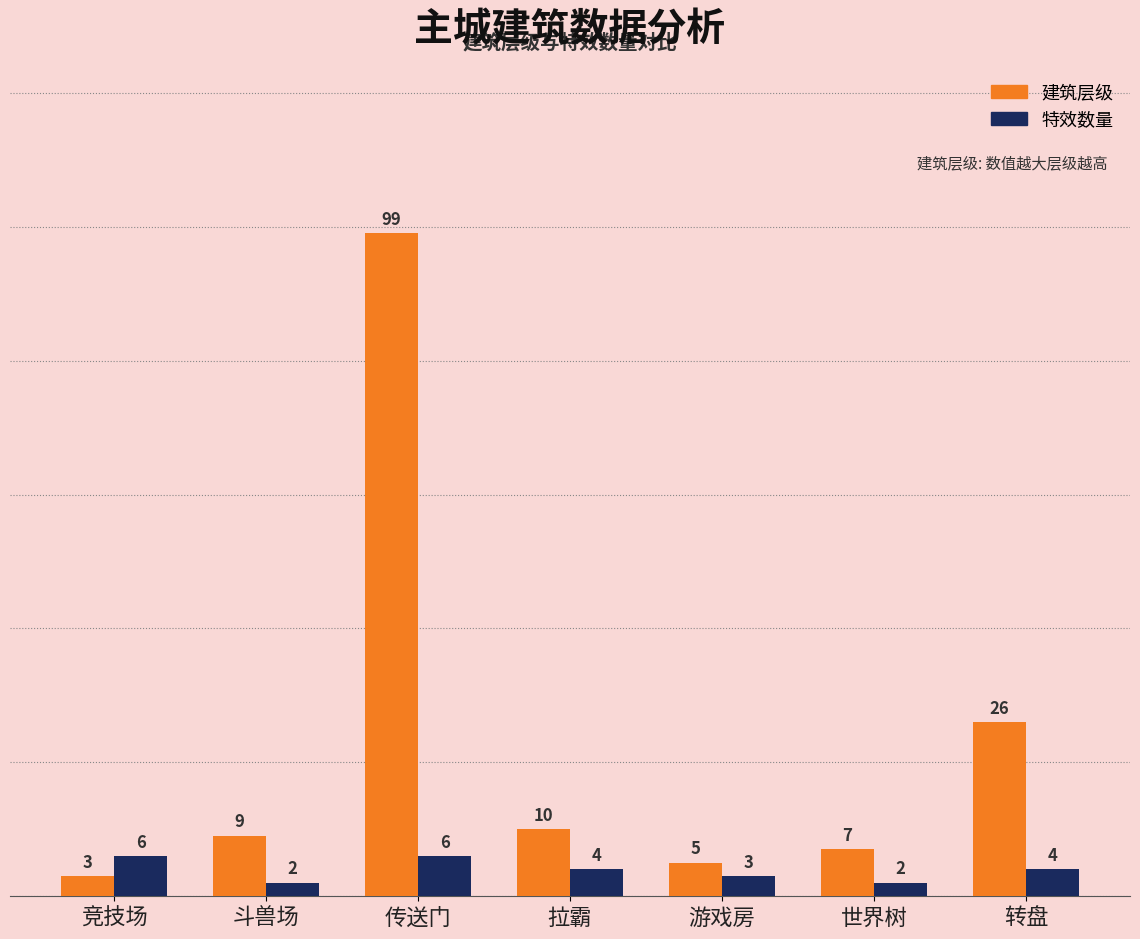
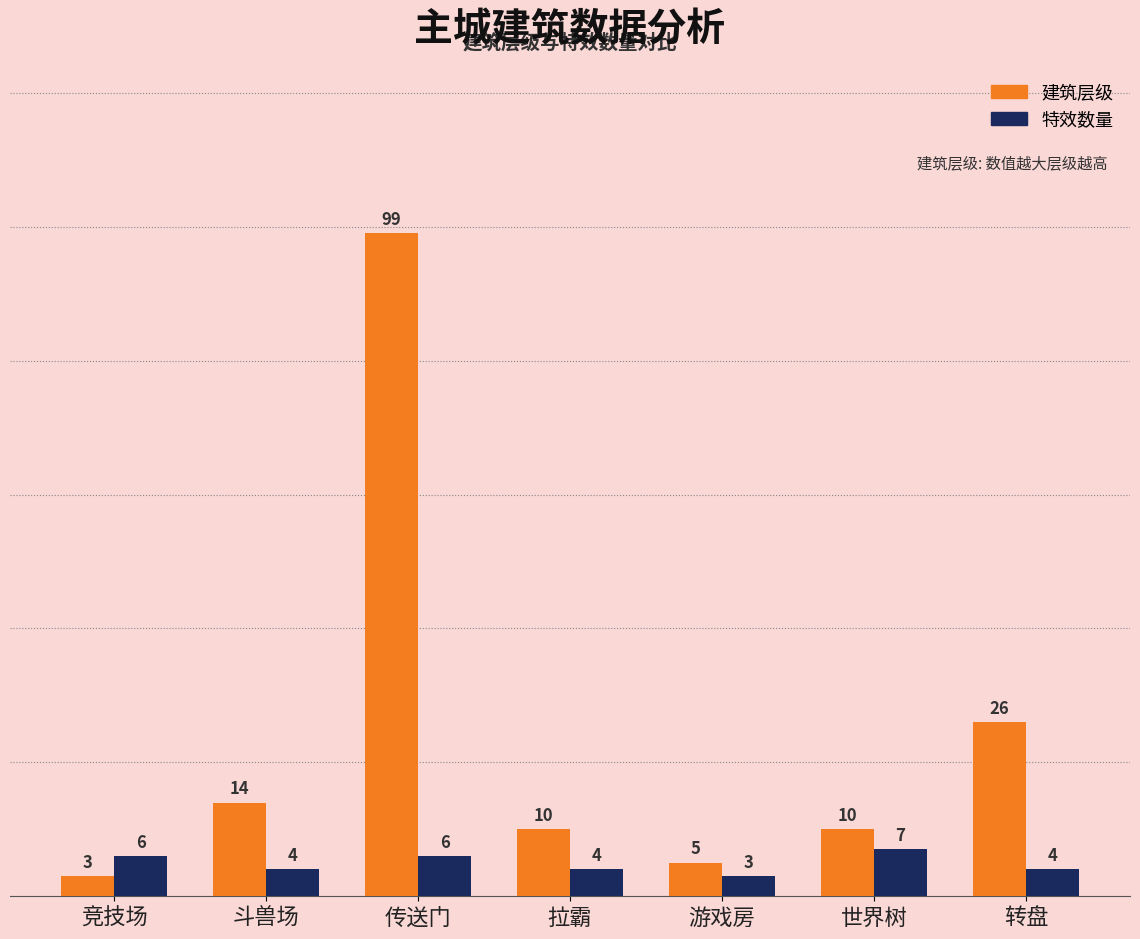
建筑层级, 斗兽场: 9 -> 14
特效数量, 斗兽场: 2 -> 4
建筑层级, 世界树: 7 -> 10
特效数量, 世界树: 2 -> 7
